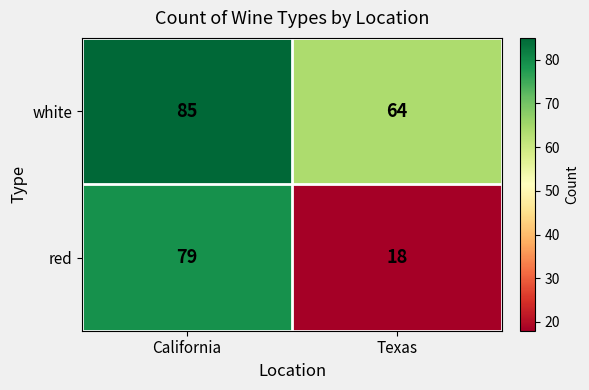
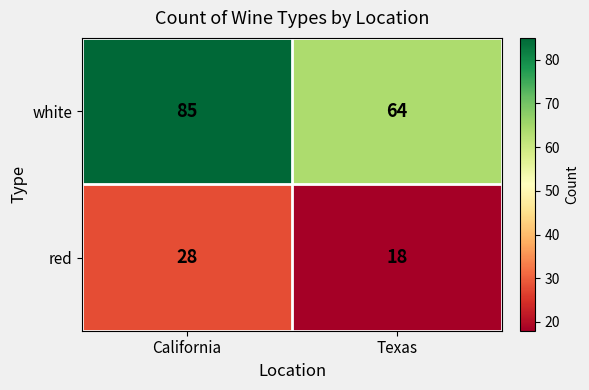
red, California: 79 -> 28
